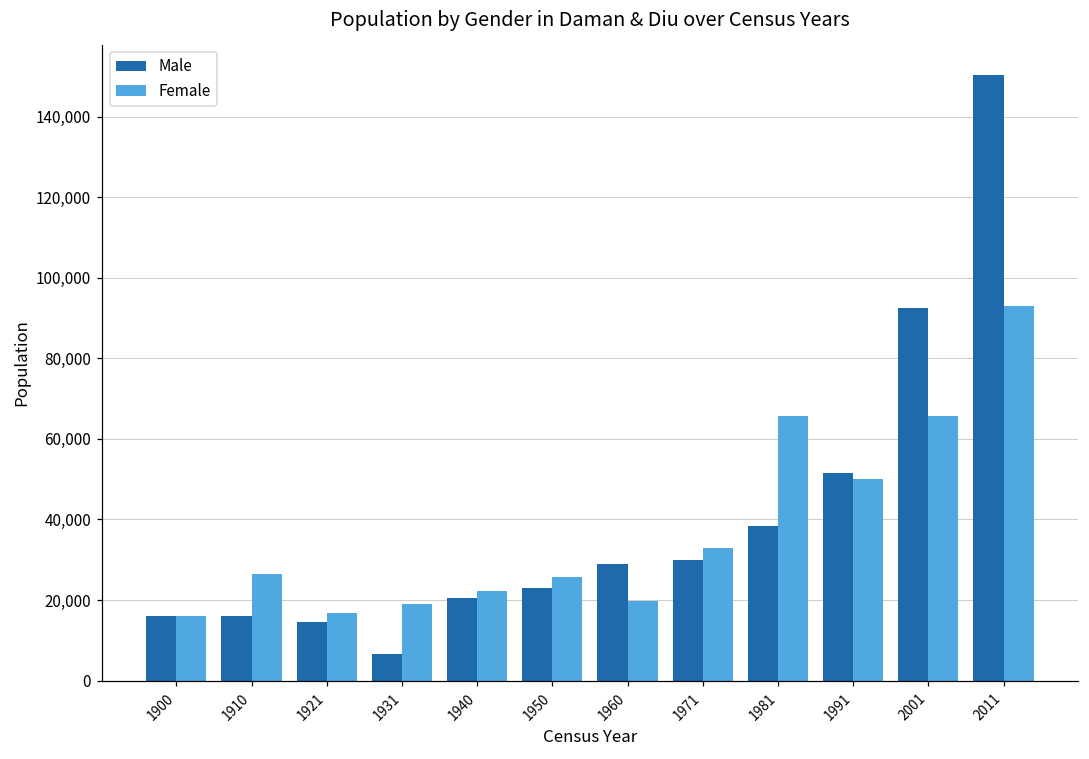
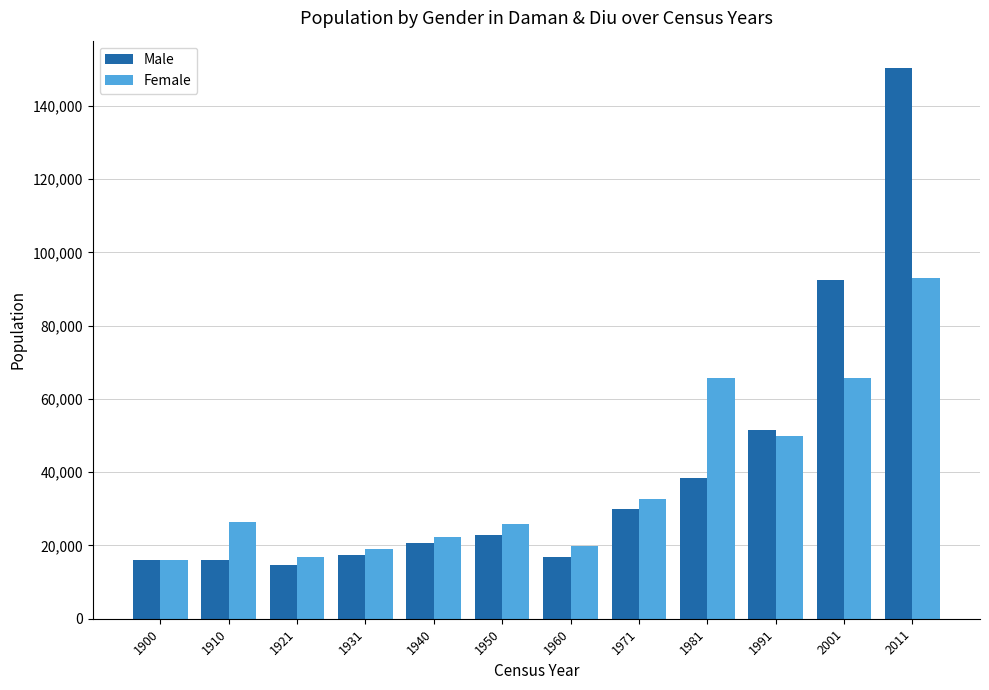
Male, 1931: 7,000 -> 17,000
Male, 1960: 29,000 -> 17,000
